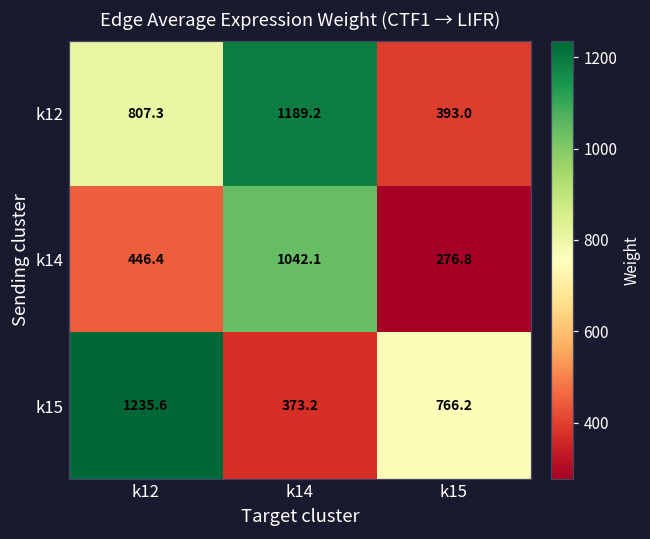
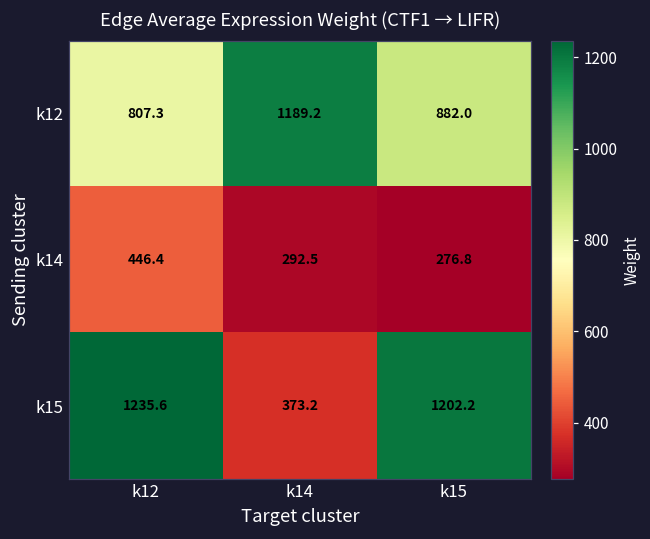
k12, k15: 393.0 -> 882.0
k14, k14: 1042.1 -> 292.5
k15, k15: 766.2 -> 1202.2
